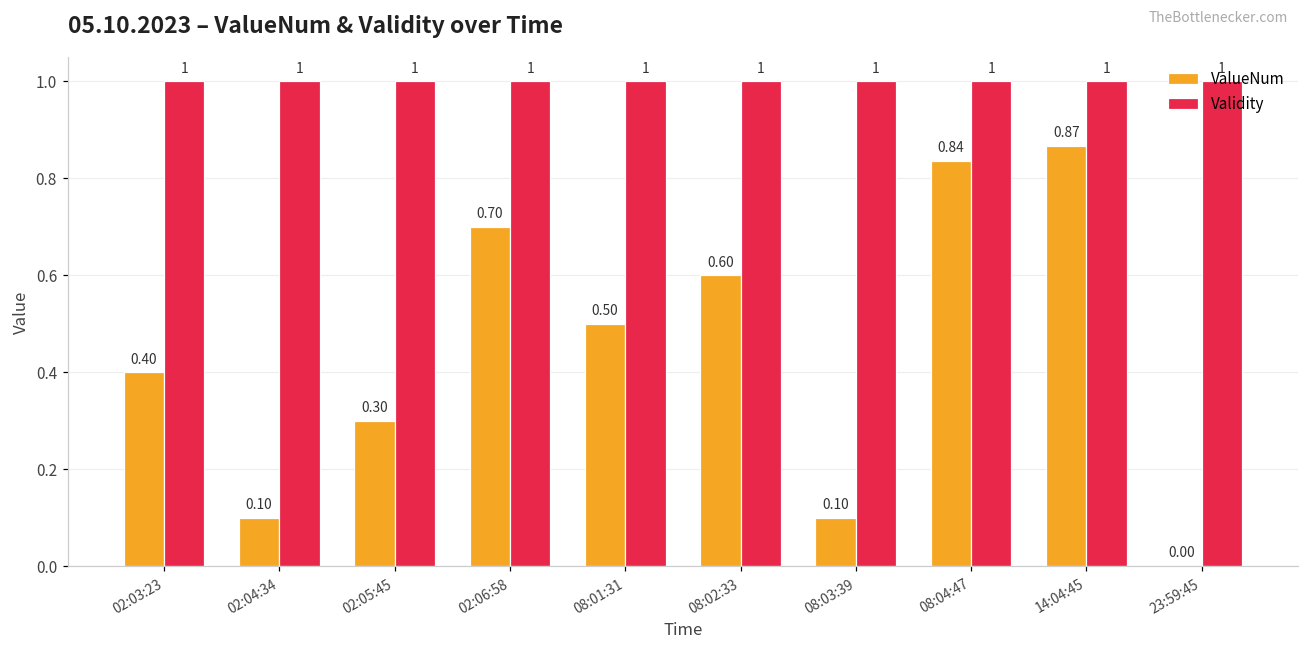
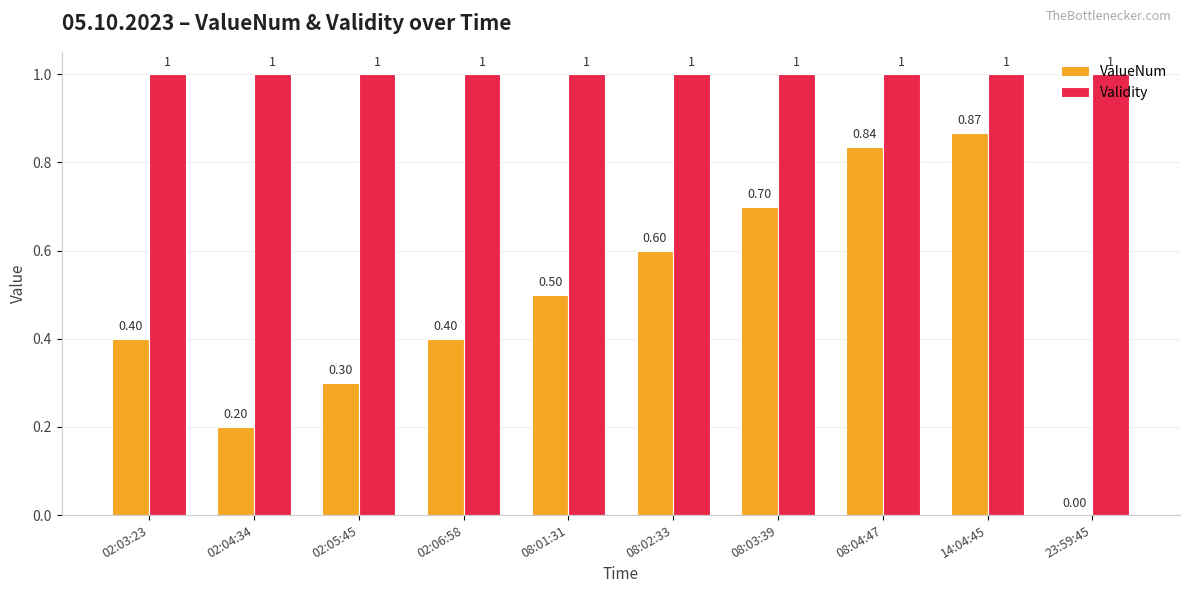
ValueNum, 02:04:34: 0.10 -> 0.20
ValueNum, 02:06:58: 0.70 -> 0.40
ValueNum, 08:03:39: 0.10 -> 0.70
